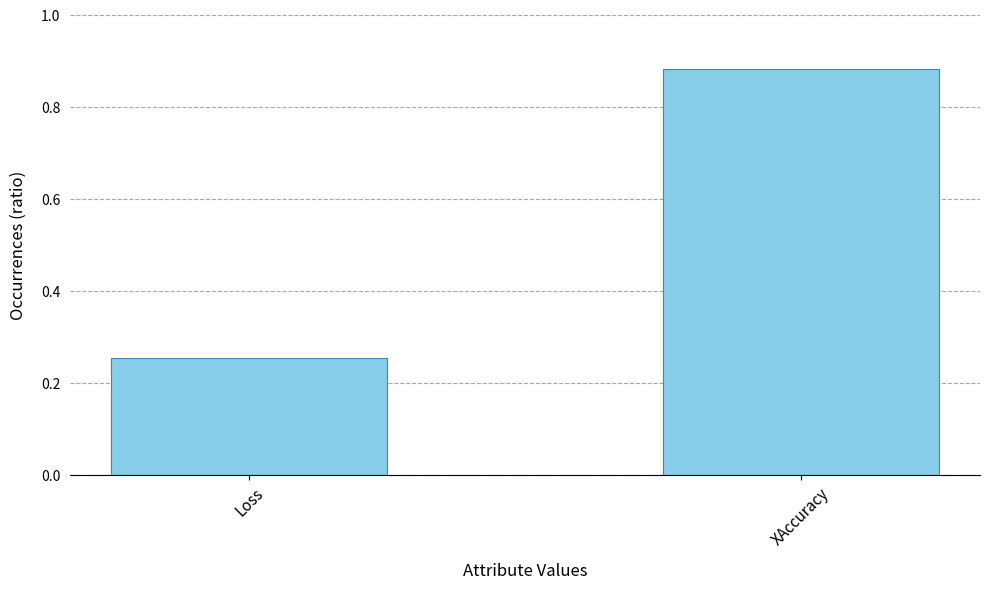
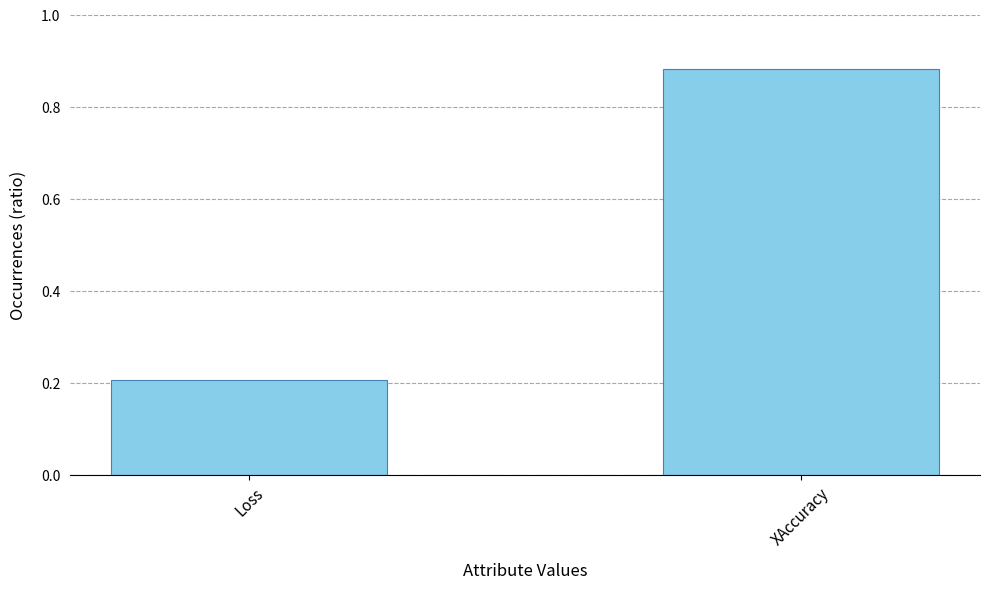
Loss: 0.25 -> 0.21
